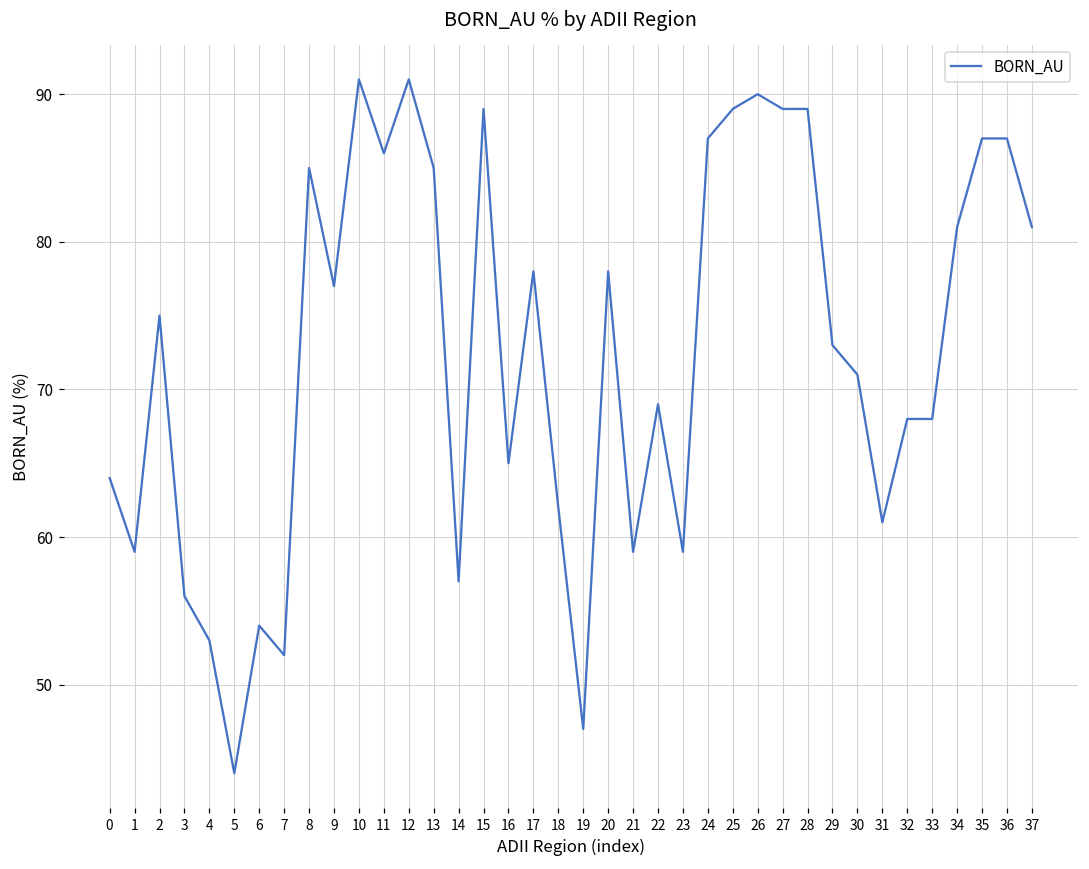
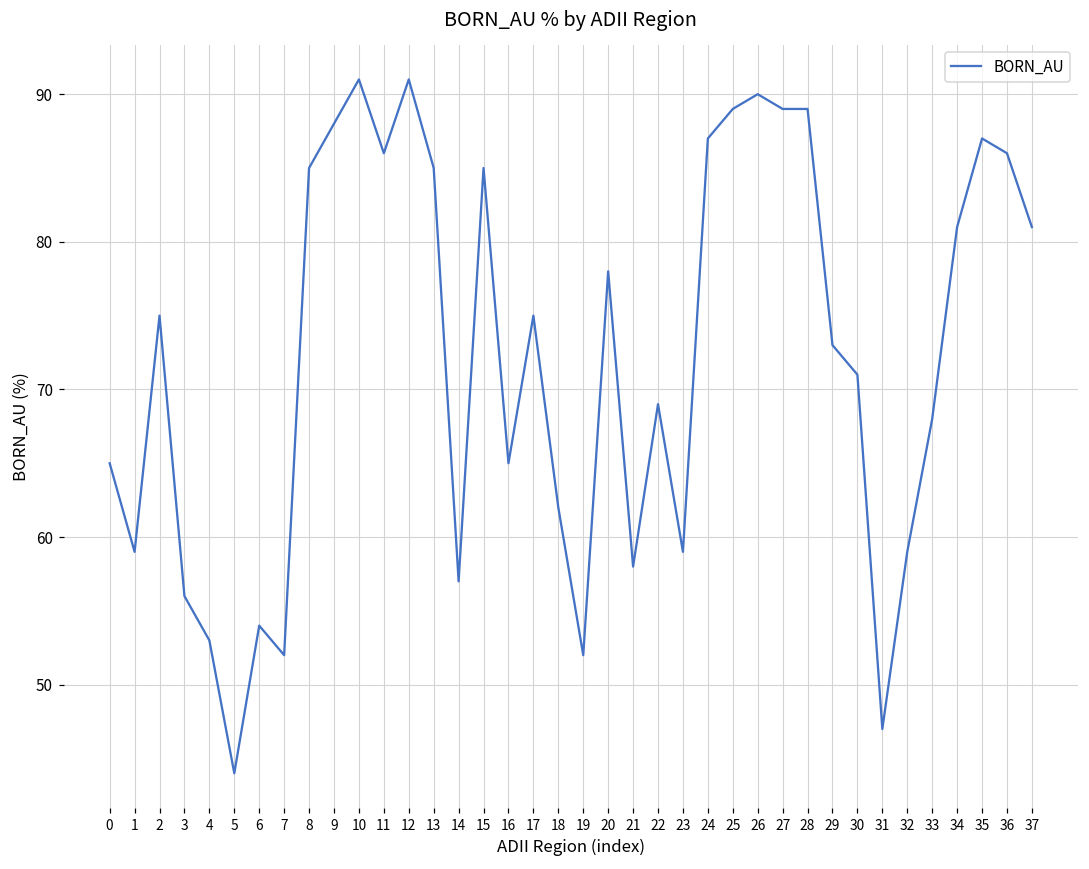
0: 64 -> 65
9: 77 -> 88
15: 89 -> 85
17: 78 -> 75
19: 47 -> 52
21: 59 -> 58
31: 61 -> 47
32: 68 -> 59
36: 87 -> 86
